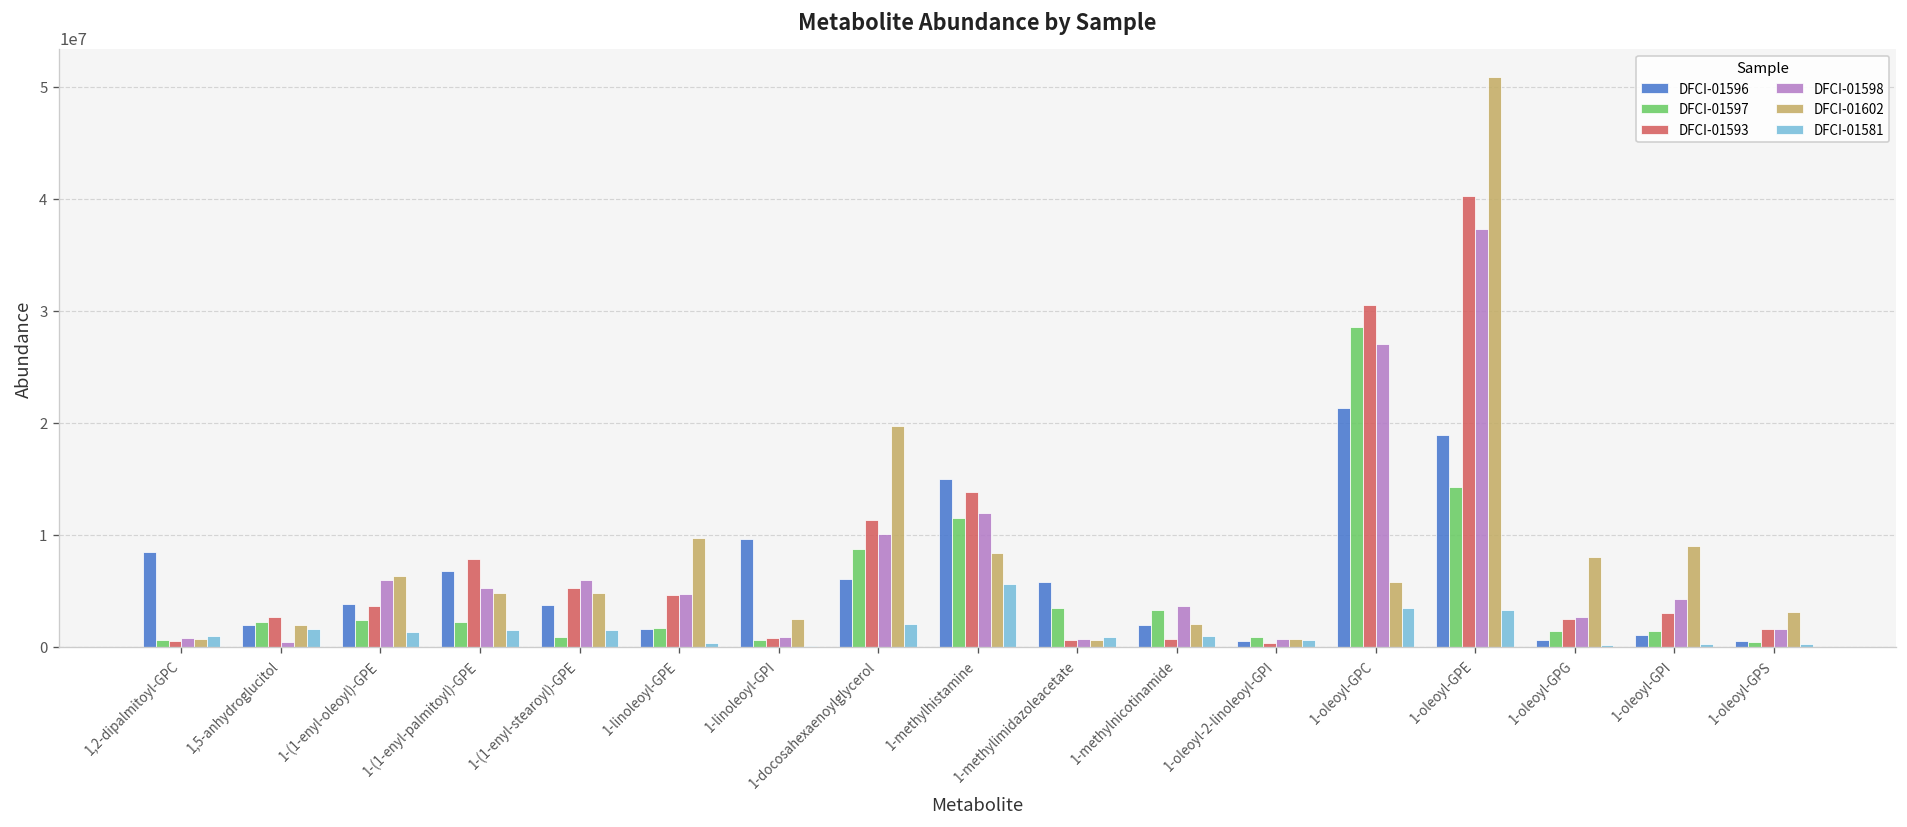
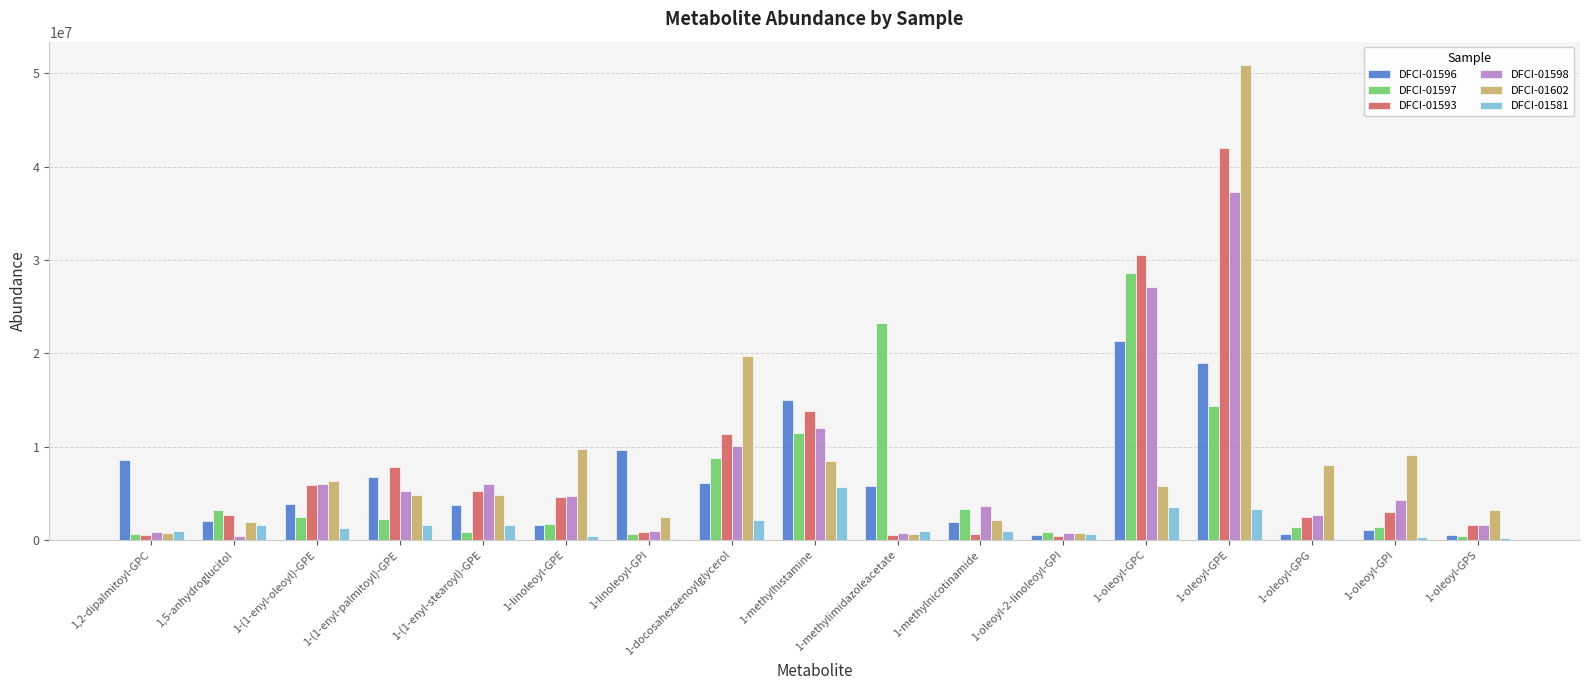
DFCI-01597, 1,5-anhydroglucitol: 2000000 -> 3000000
DFCI-01593, 1-(1-enyl-oleoyl)-GPE: 4000000 -> 6000000
DFCI-01597, 1-methylimidazoleacetate: 3000000 -> 23000000
DFCI-01593, 1-oleoyl-GPE: 40000000 -> 42000000
